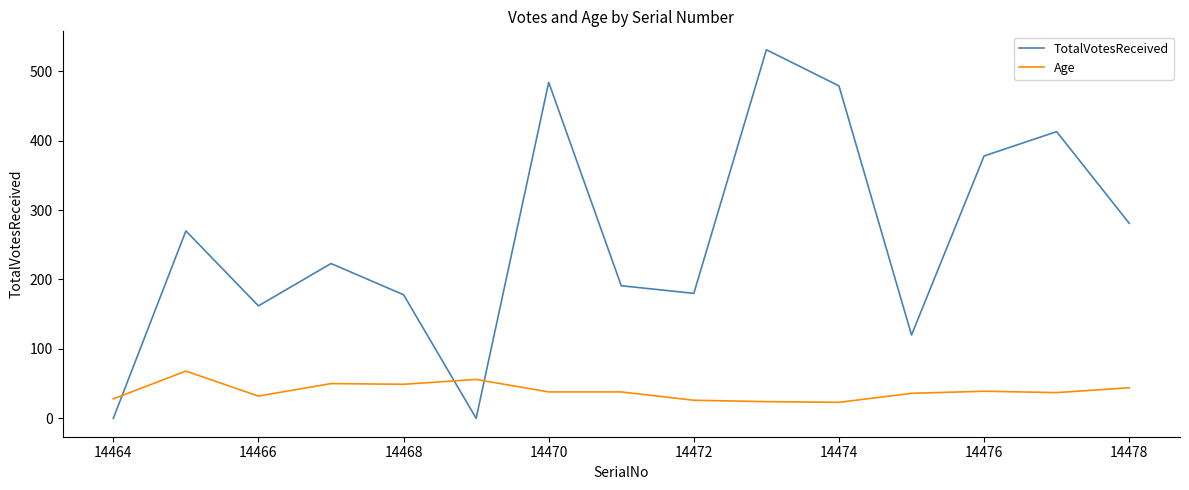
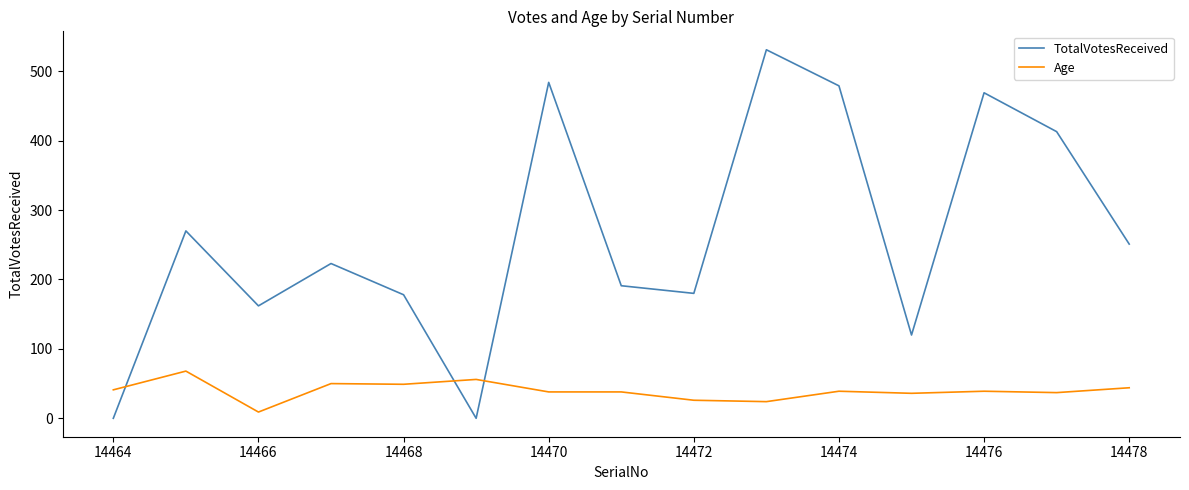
Age, 14464: 30 -> 40
Age, 14466: 30 -> 10
Age, 14474: 20 -> 40
TotalVotesReceived, 14476: 380 -> 470
TotalVotesReceived, 14478: 280 -> 250
